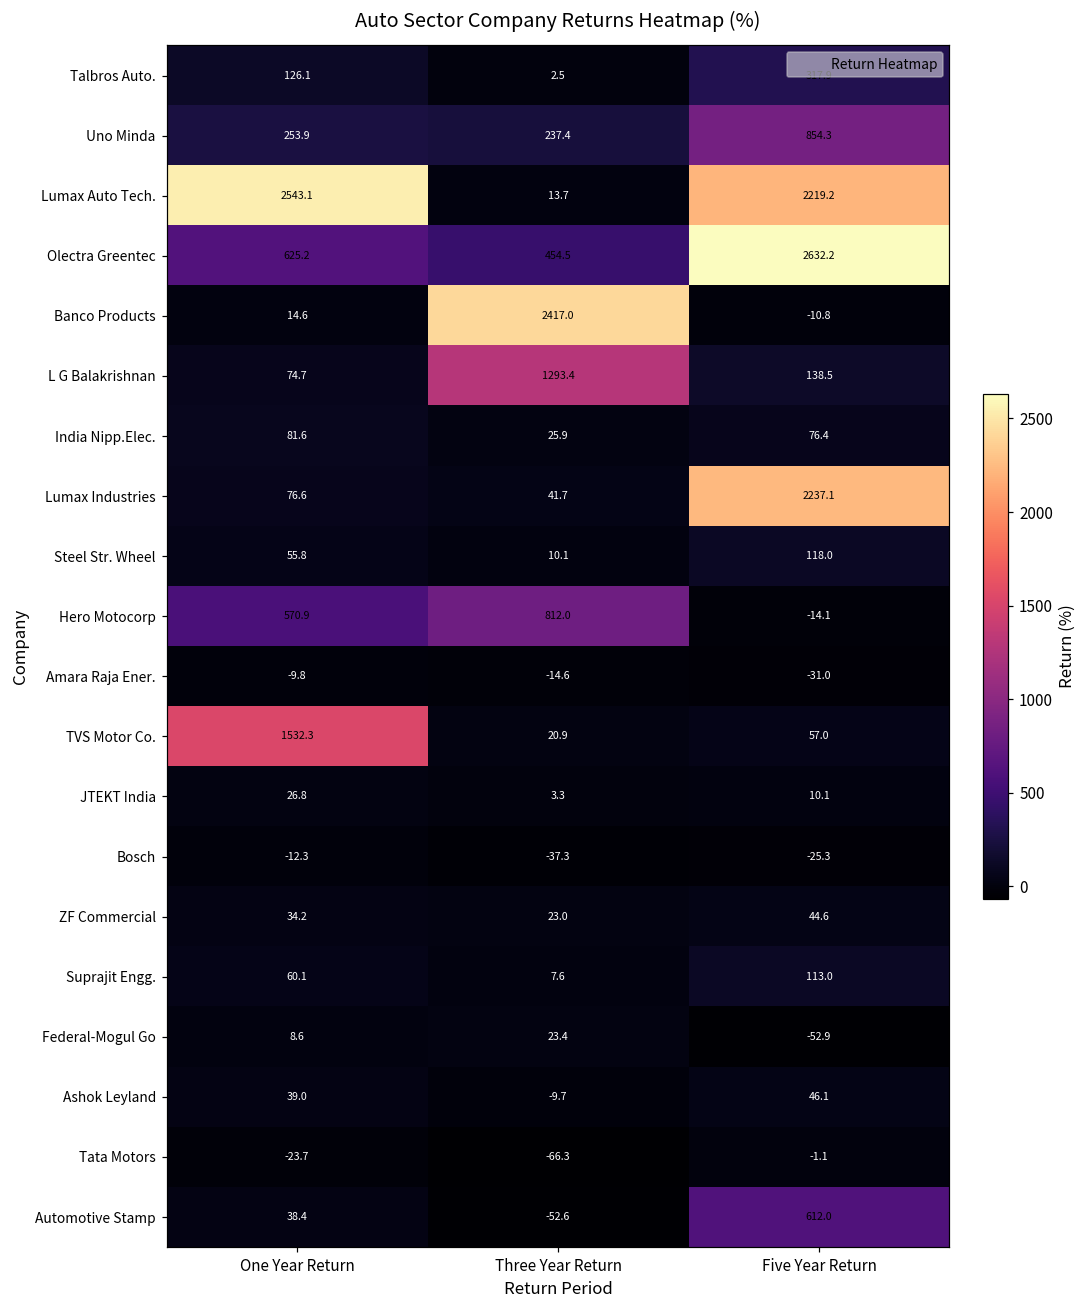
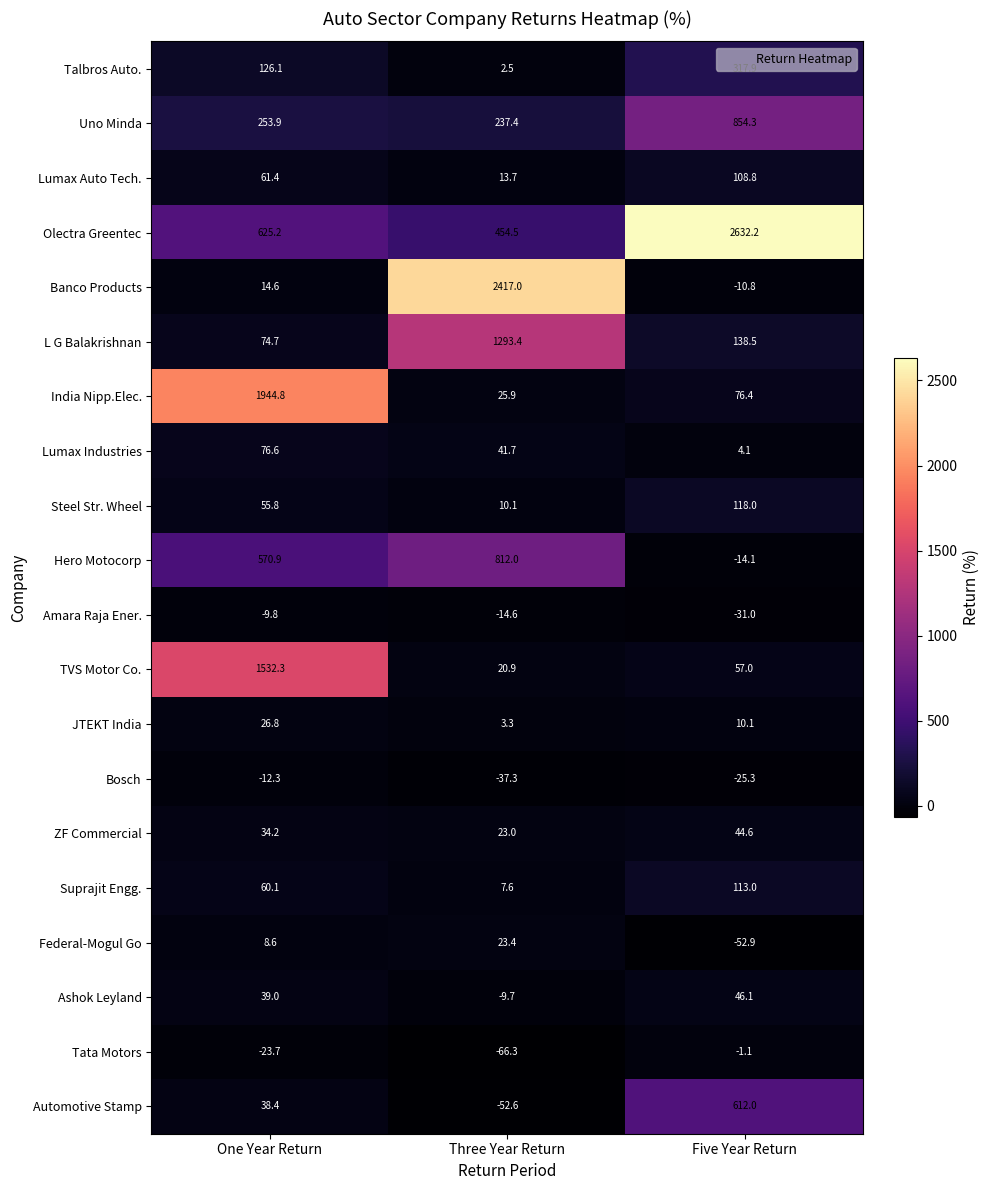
Lumax Auto Tech., One Year Return: 2543.1 -> 61.4
Lumax Auto Tech., Five Year Return: 2219.2 -> 108.8
India Nipp.Elec., One Year Return: 81.6 -> 1944.8
Lumax Industries, Five Year Return: 2237.1 -> 4.1
